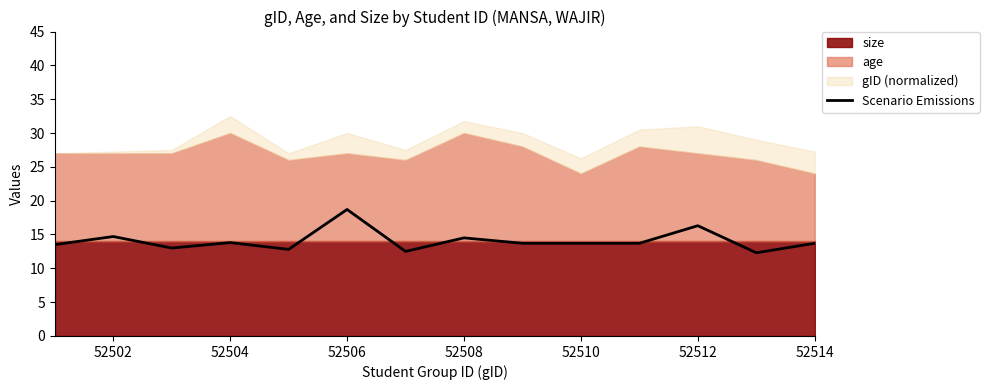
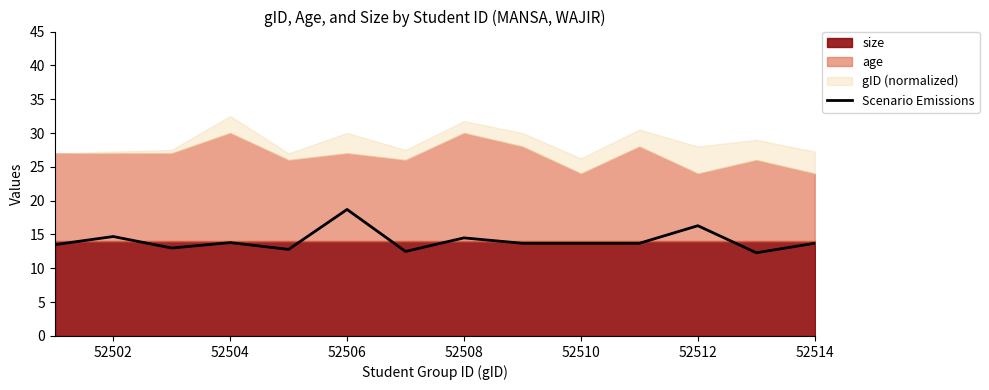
age, 52512: 13 -> 10
